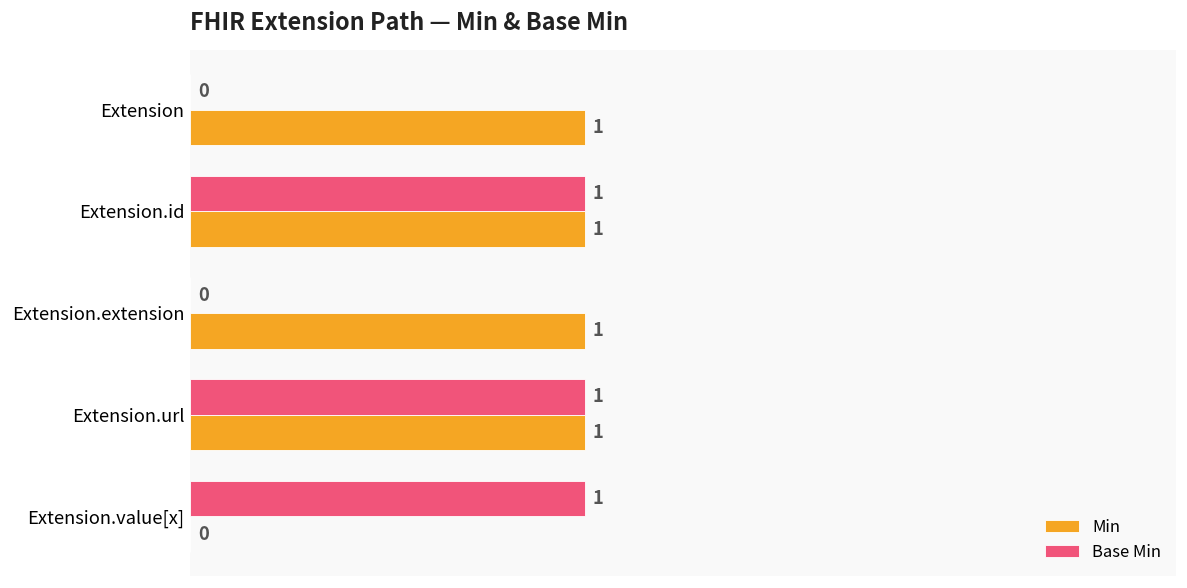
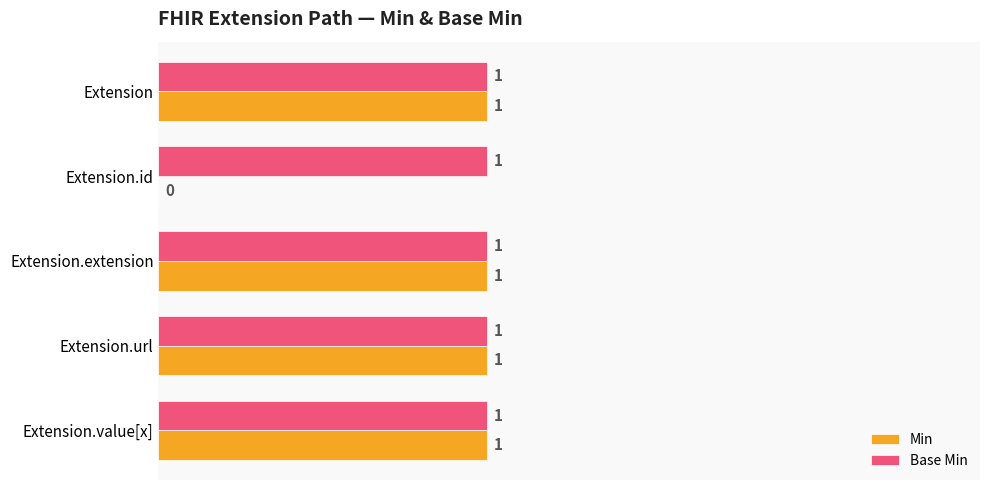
Base Min, Extension: 0 -> 1
Min, Extension.id: 1 -> 0
Base Min, Extension.extension: 0 -> 1
Min, Extension.value[x]: 0 -> 1
